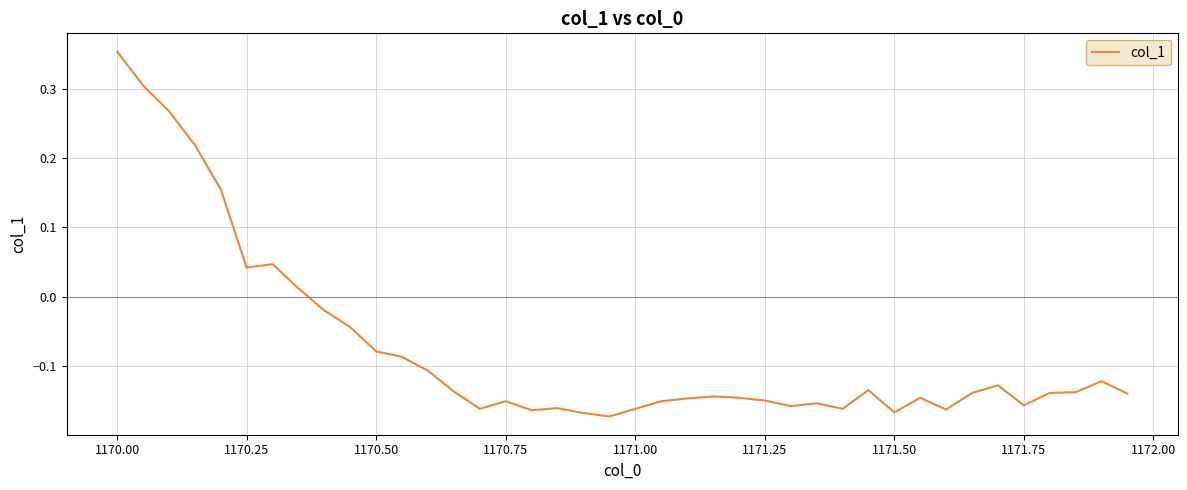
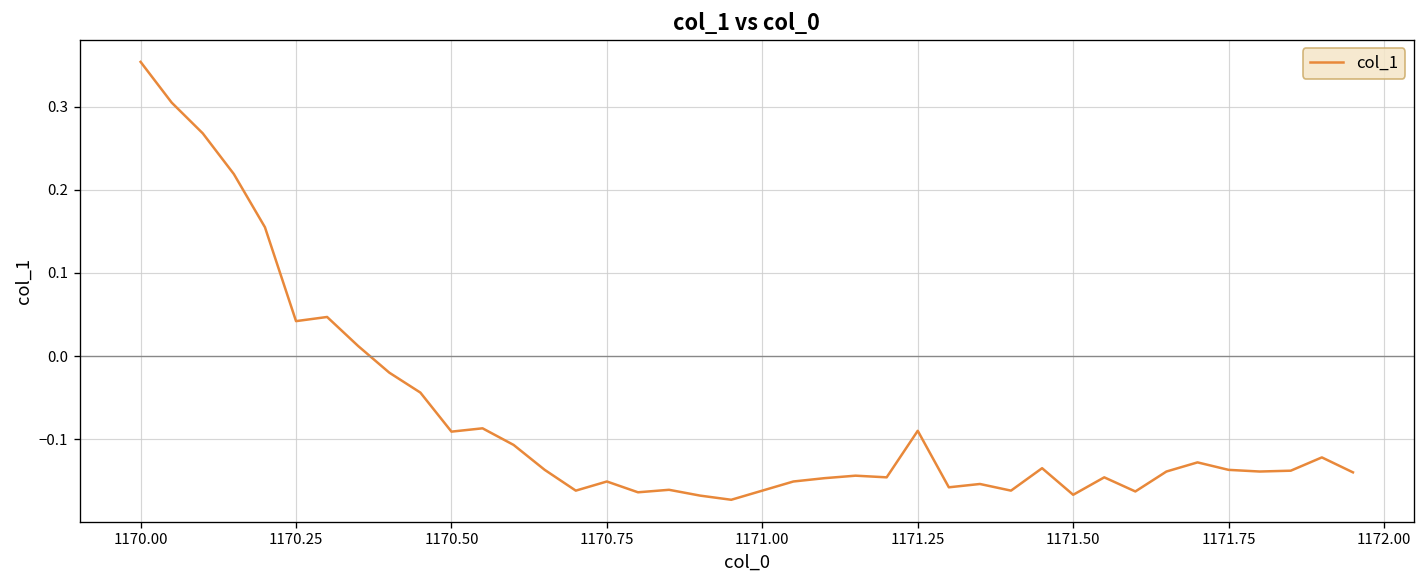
1170.50: -0.08 -> -0.09
1171.25: -0.15 -> -0.09
1171.75: -0.16 -> -0.14
